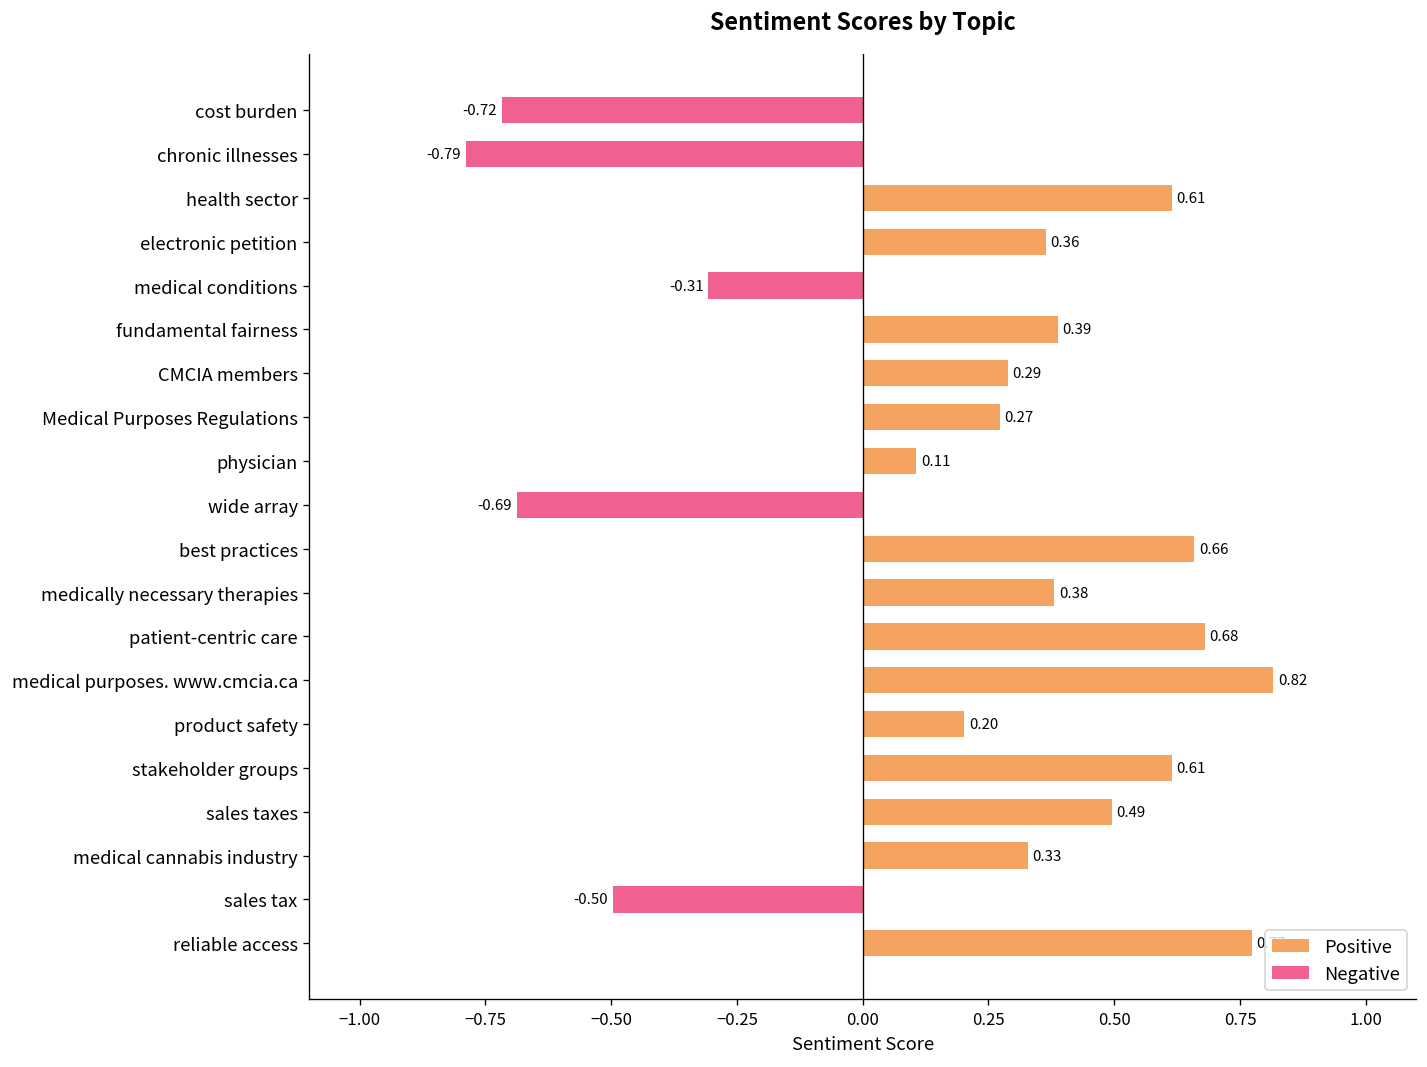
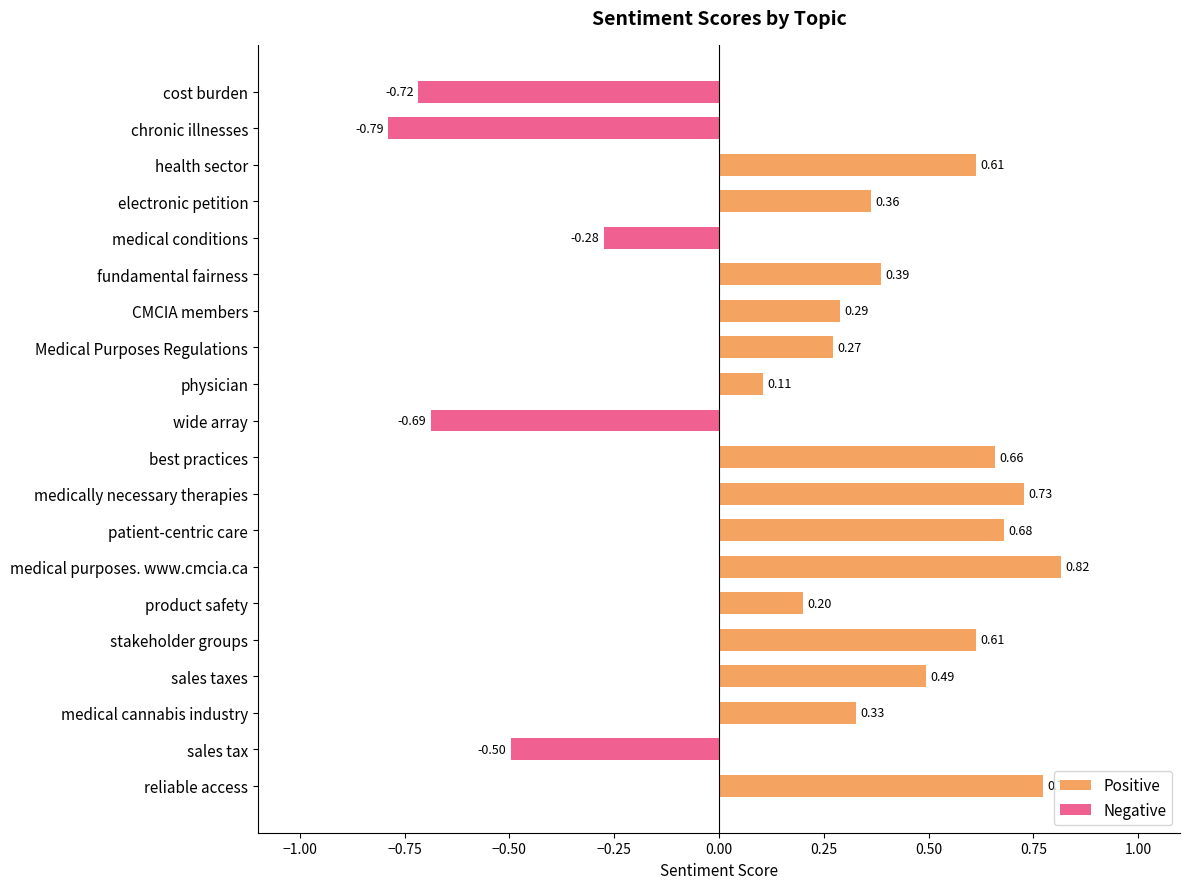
Negative, medical conditions: -0.31 -> -0.28
Positive, medically necessary therapies: 0.38 -> 0.73
